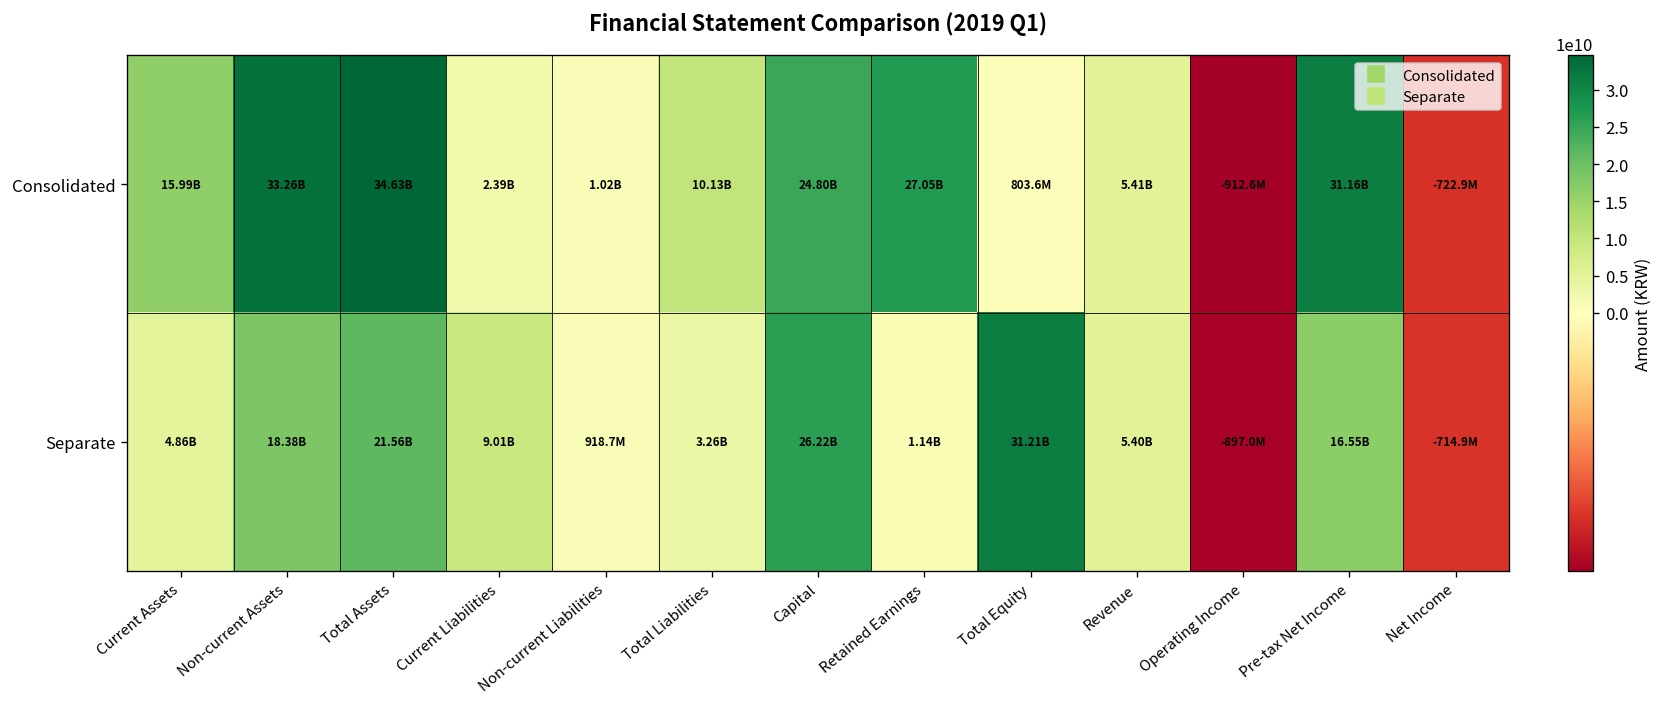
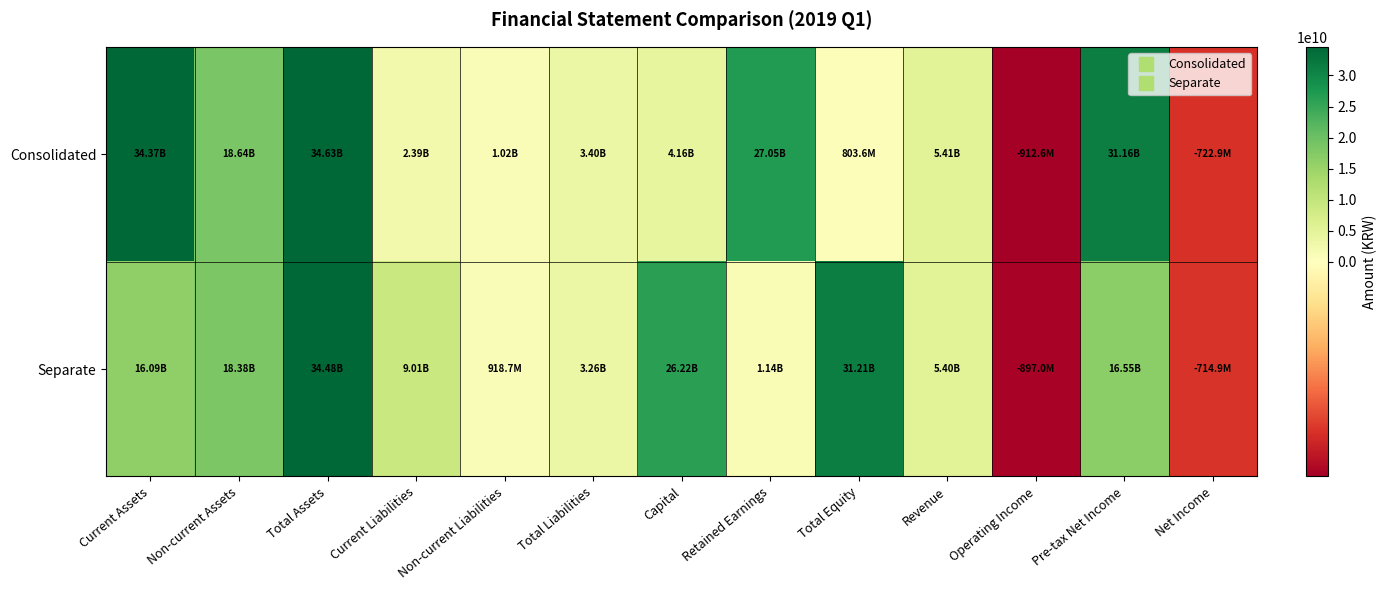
Consolidated, Current Assets: 15.99B -> 34.37B
Consolidated, Non-current Assets: 33.26B -> 18.64B
Consolidated, Total Liabilities: 10.13B -> 3.40B
Consolidated, Capital: 24.80B -> 4.16B
Separate, Current Assets: 4.86B -> 16.09B
Separate, Total Assets: 21.56B -> 34.48B
